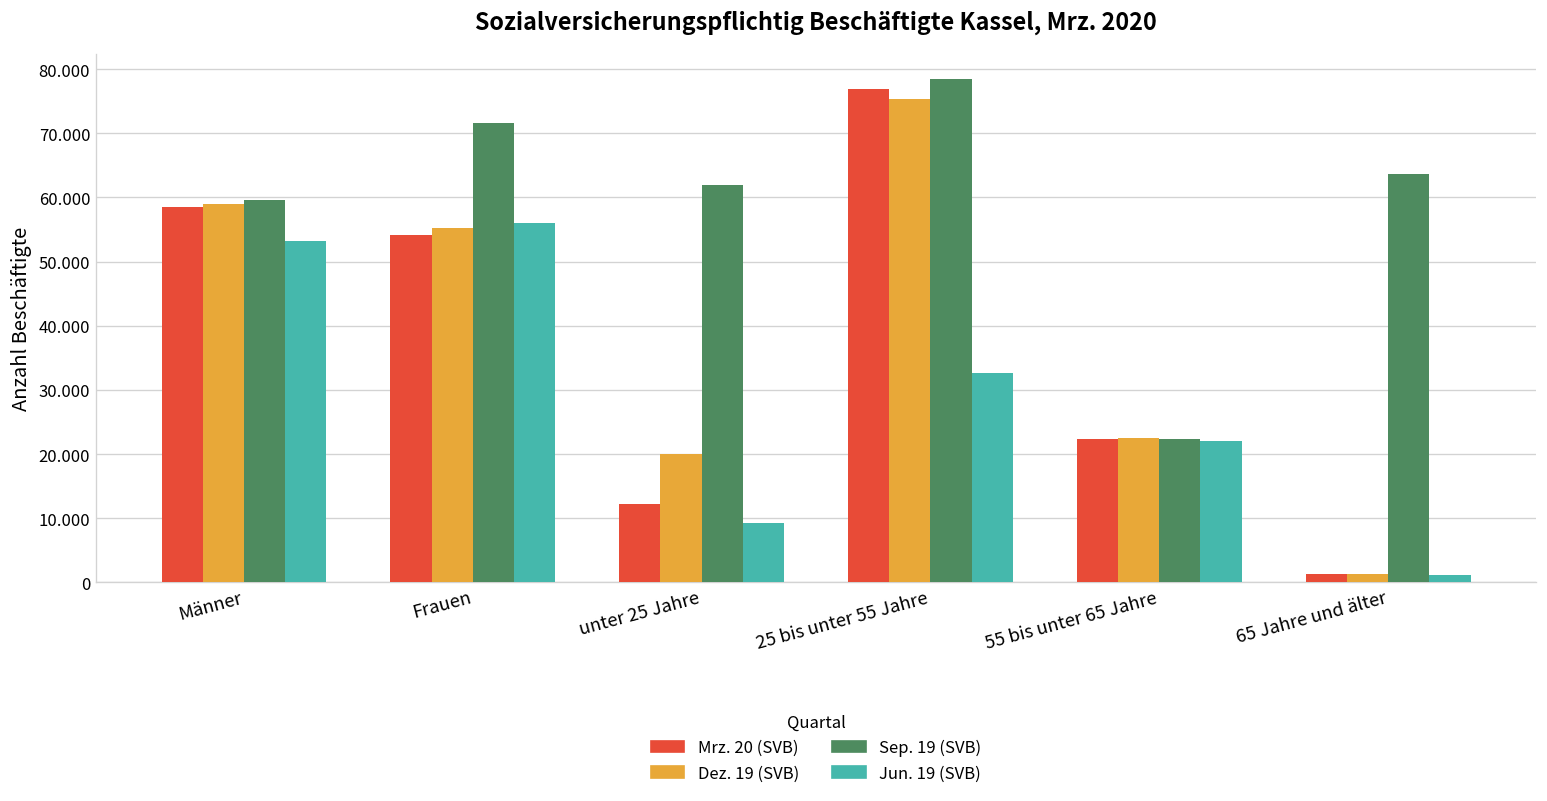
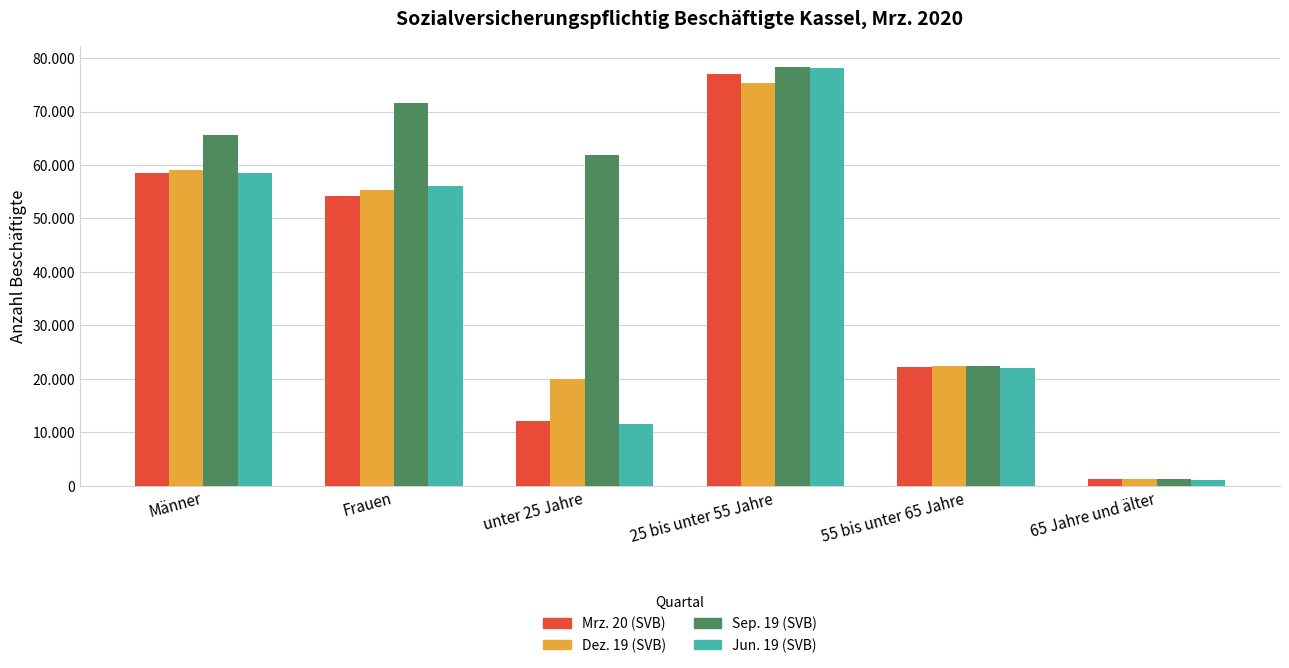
Sep. 19 (SVB), Männer: 60 -> 66
Jun. 19 (SVB), Männer: 53 -> 58
Jun. 19 (SVB), unter 25 Jahre: 9 -> 12
Jun. 19 (SVB), 25 bis unter 55 Jahre: 33 -> 78
Sep. 19 (SVB), 65 Jahre und älter: 64 -> 1
